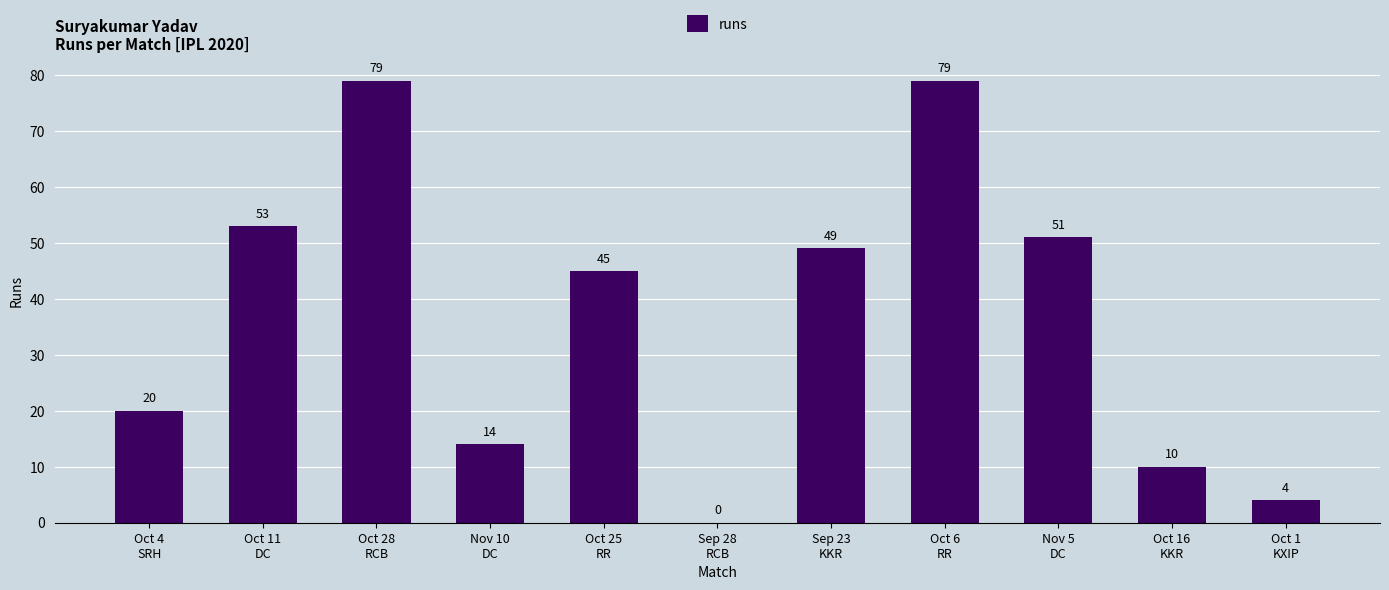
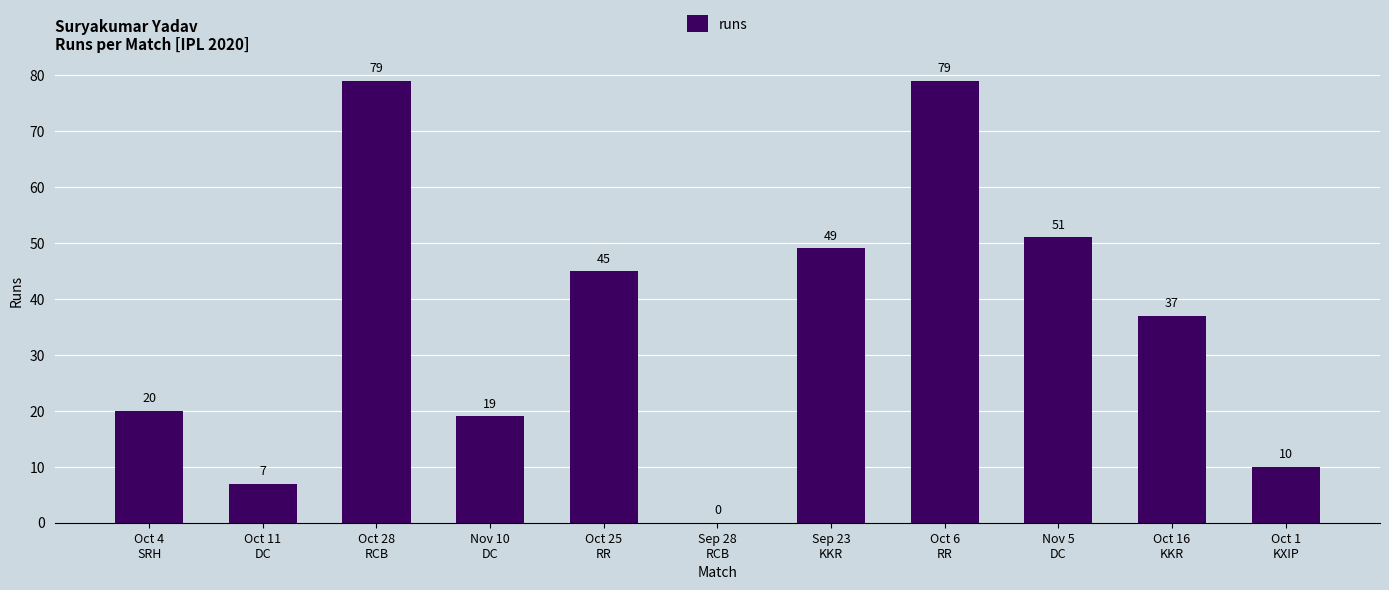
Oct 11 DC: 53 -> 7
Nov 10 DC: 14 -> 19
Oct 16 KKR: 10 -> 37
Oct 1 KXIP: 4 -> 10
